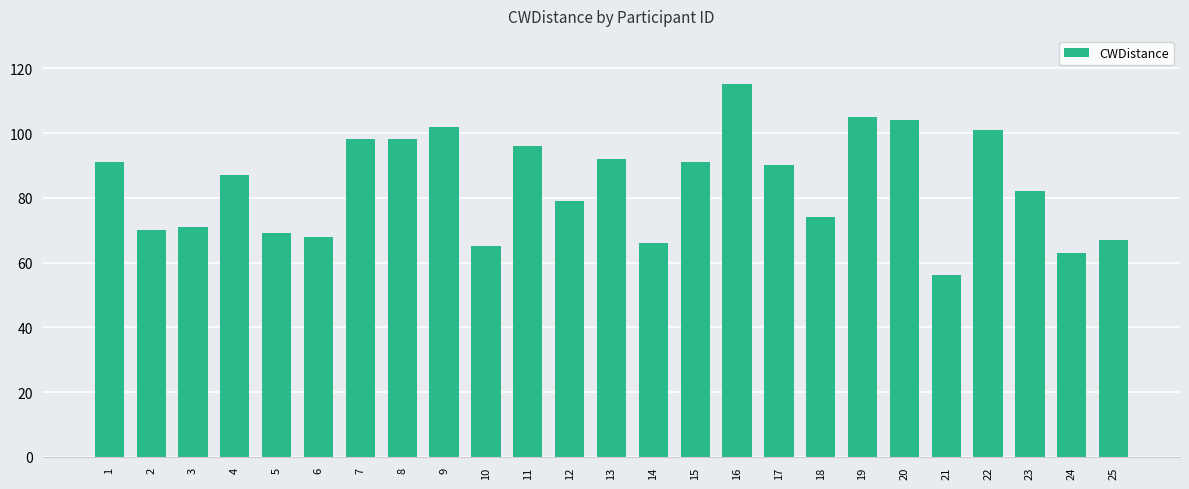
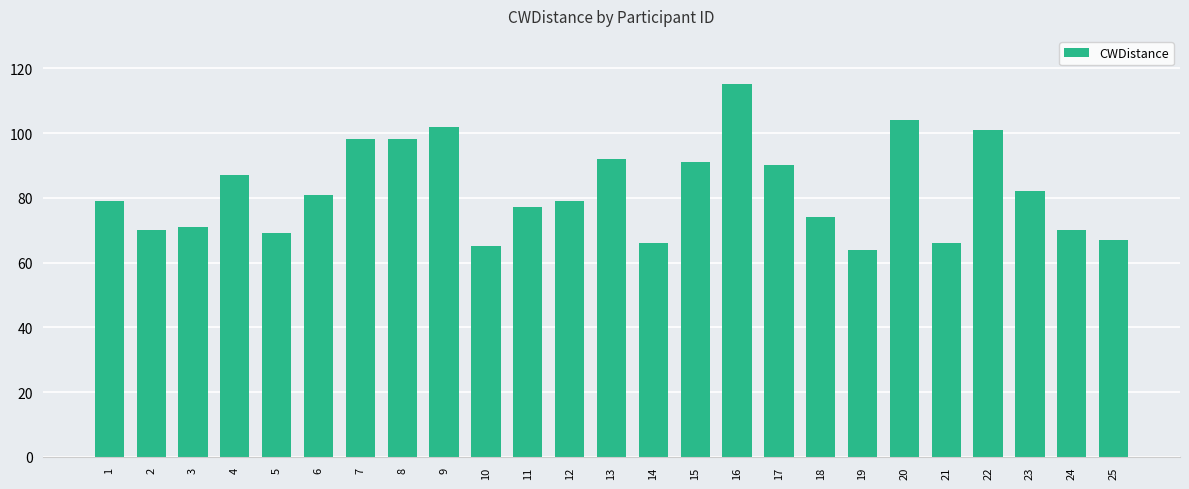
1: 91 -> 79
6: 68 -> 81
11: 96 -> 77
19: 105 -> 64
21: 56 -> 66
24: 63 -> 70
